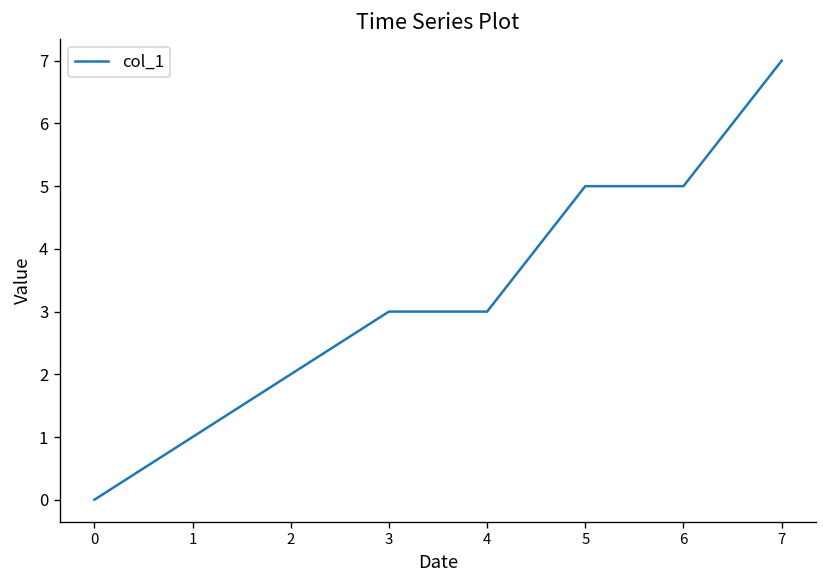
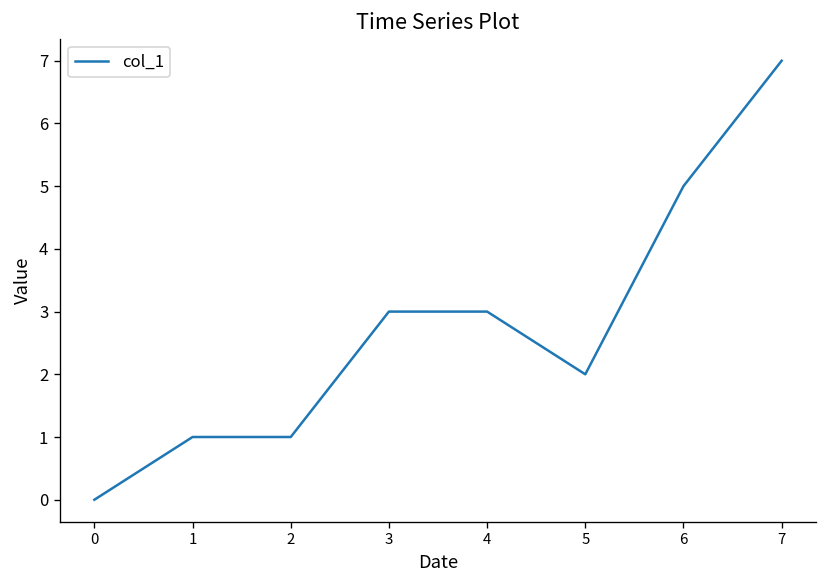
2: 2 -> 1
5: 5 -> 2
